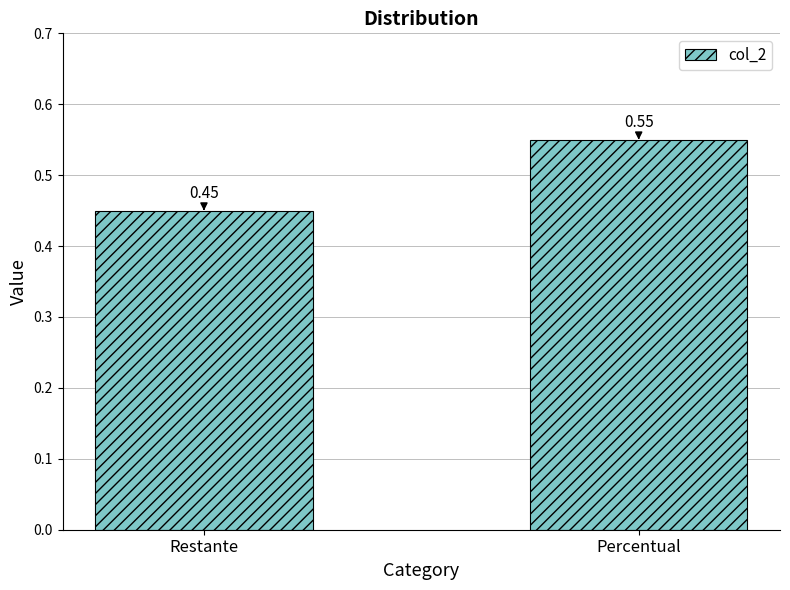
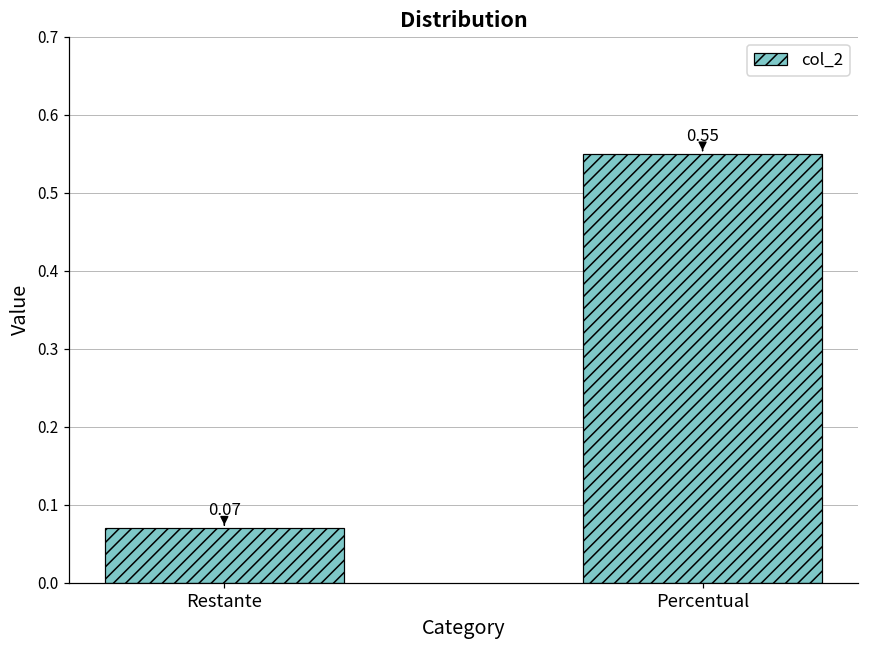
Restante: 0.45 -> 0.07
